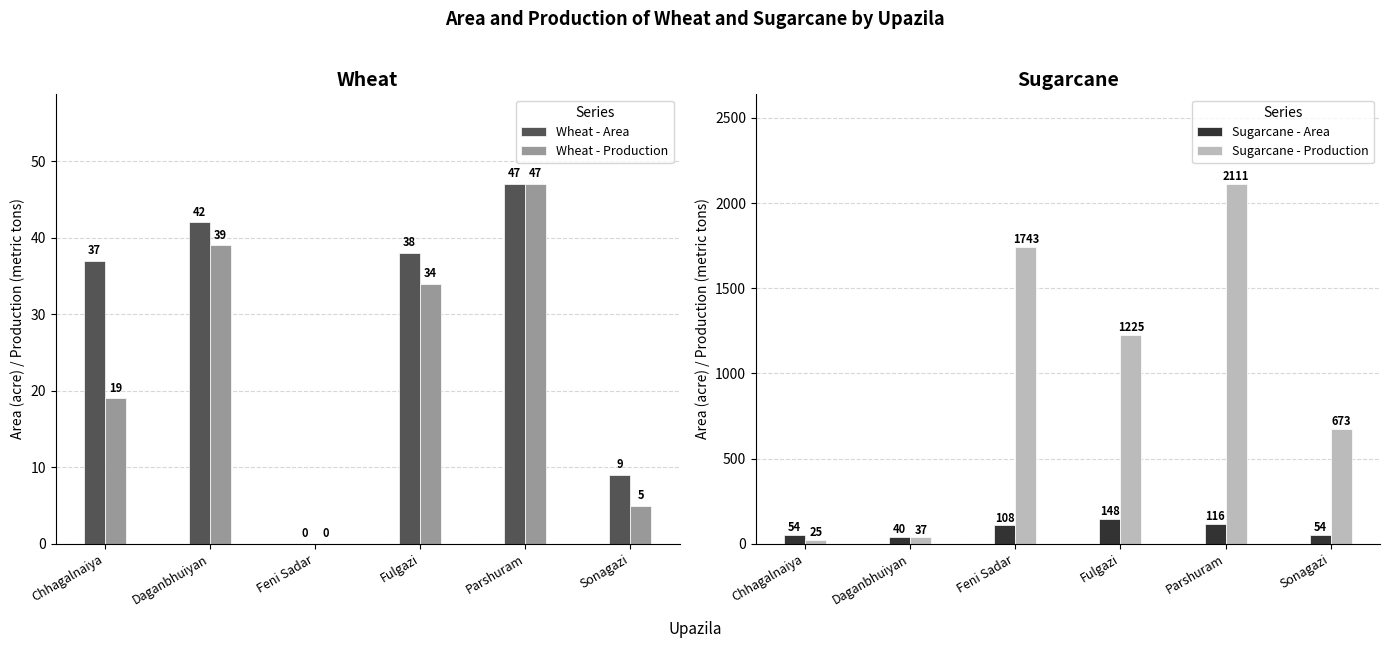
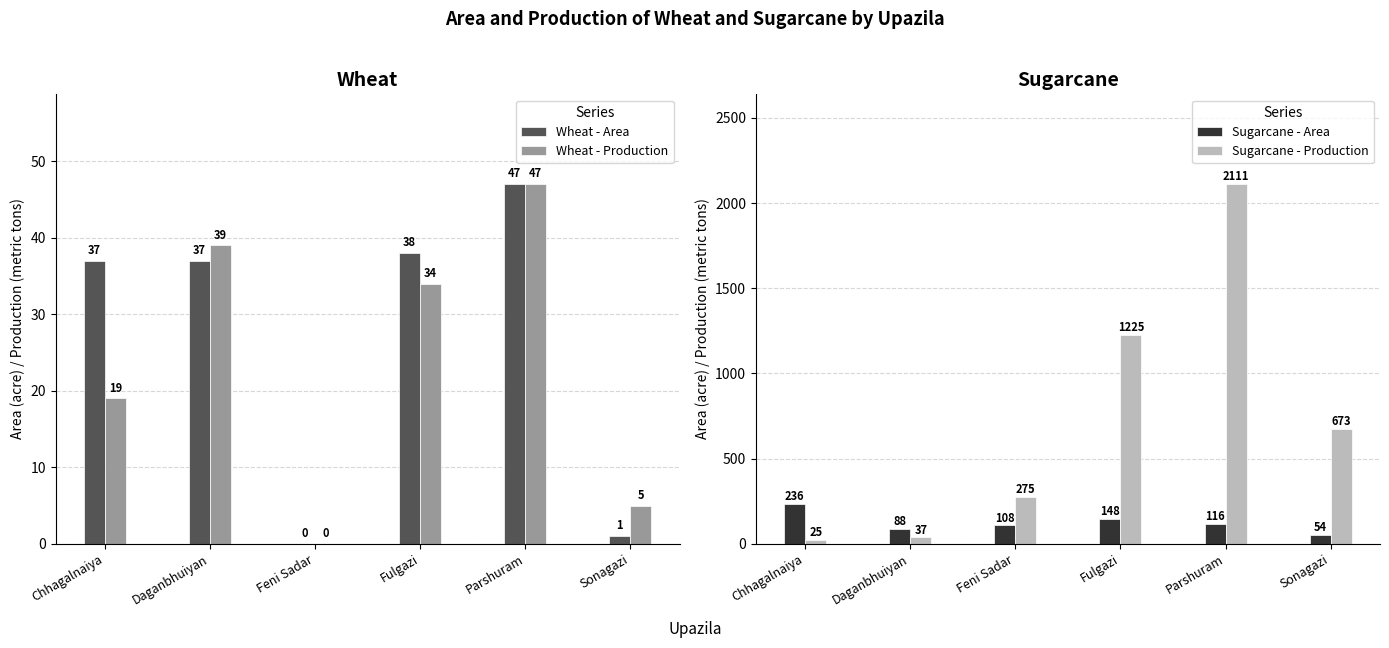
Wheat, Wheat - Area, Daganbhuiyan: 42 -> 37
Wheat, Wheat - Area, Sonagazi: 9 -> 1
Sugarcane, Sugarcane - Area, Chhagalnaiya: 54 -> 236
Sugarcane, Sugarcane - Area, Daganbhuiyan: 40 -> 88
Sugarcane, Sugarcane - Production, Feni Sadar: 1743 -> 275
